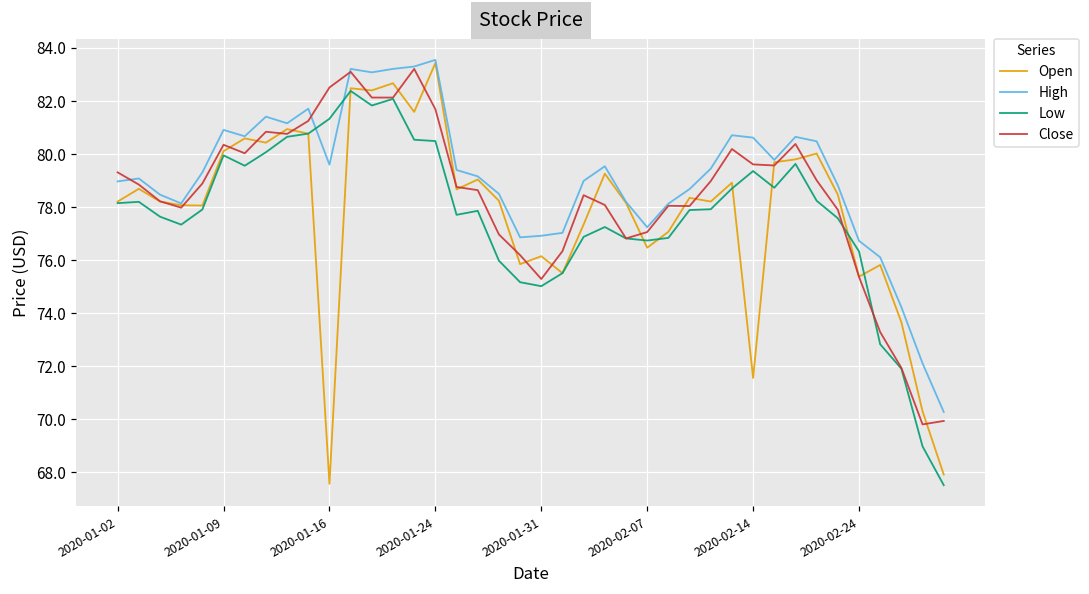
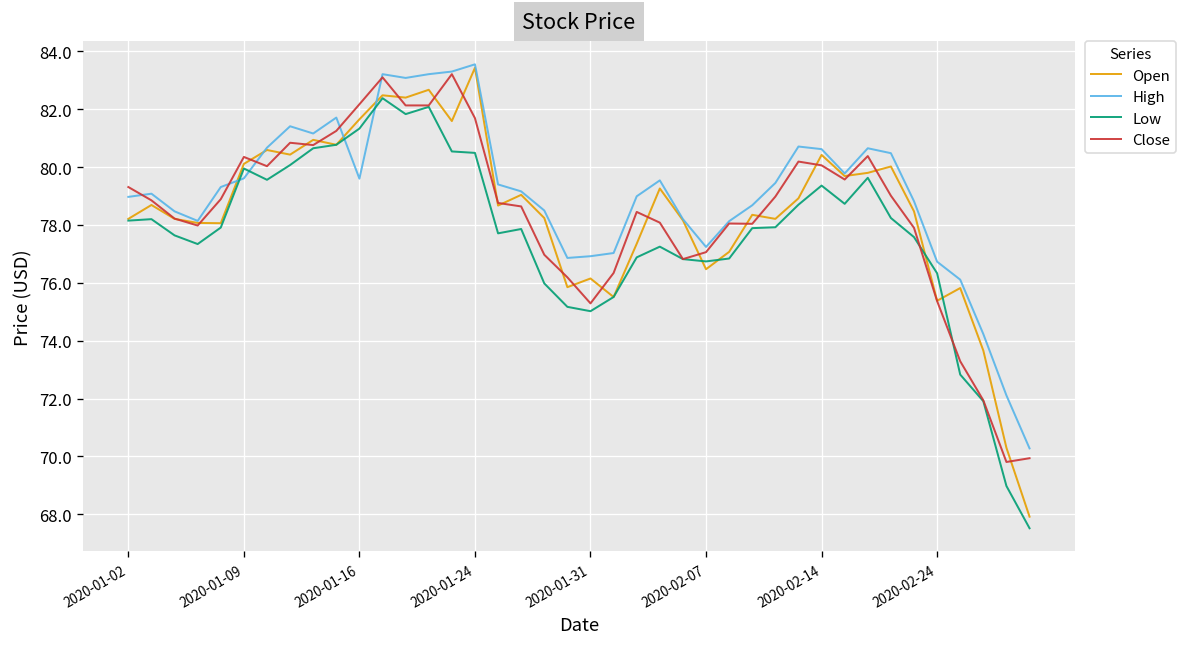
High, 2020-01-09: 80.9 -> 79.6
Open, 2020-01-16: 67.6 -> 81.7
Close, 2020-01-16: 82.5 -> 82.2
Open, 2020-02-14: 71.6 -> 80.4
Close, 2020-02-14: 79.6 -> 80.1
